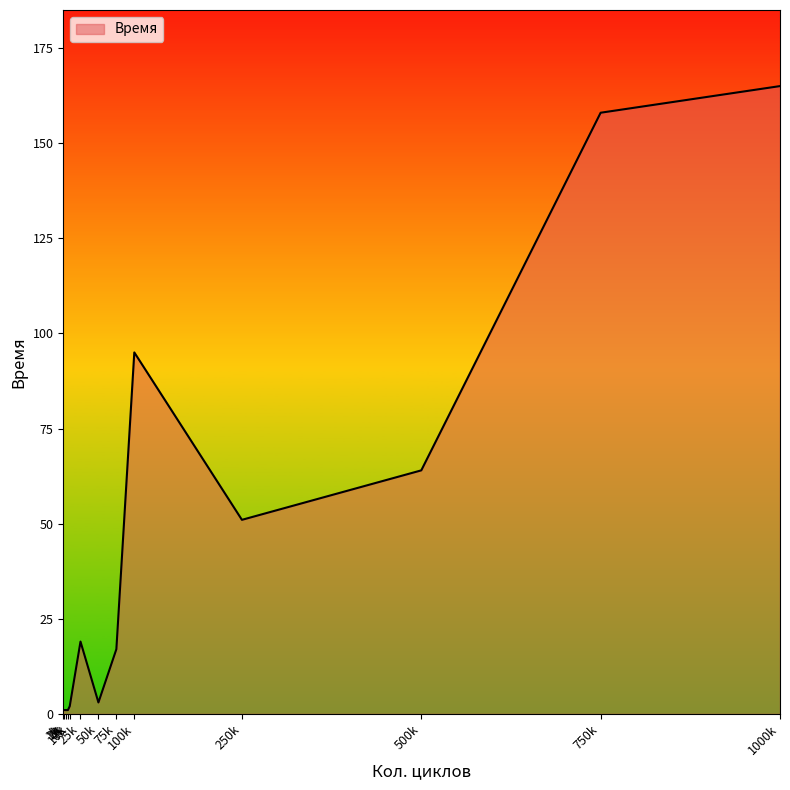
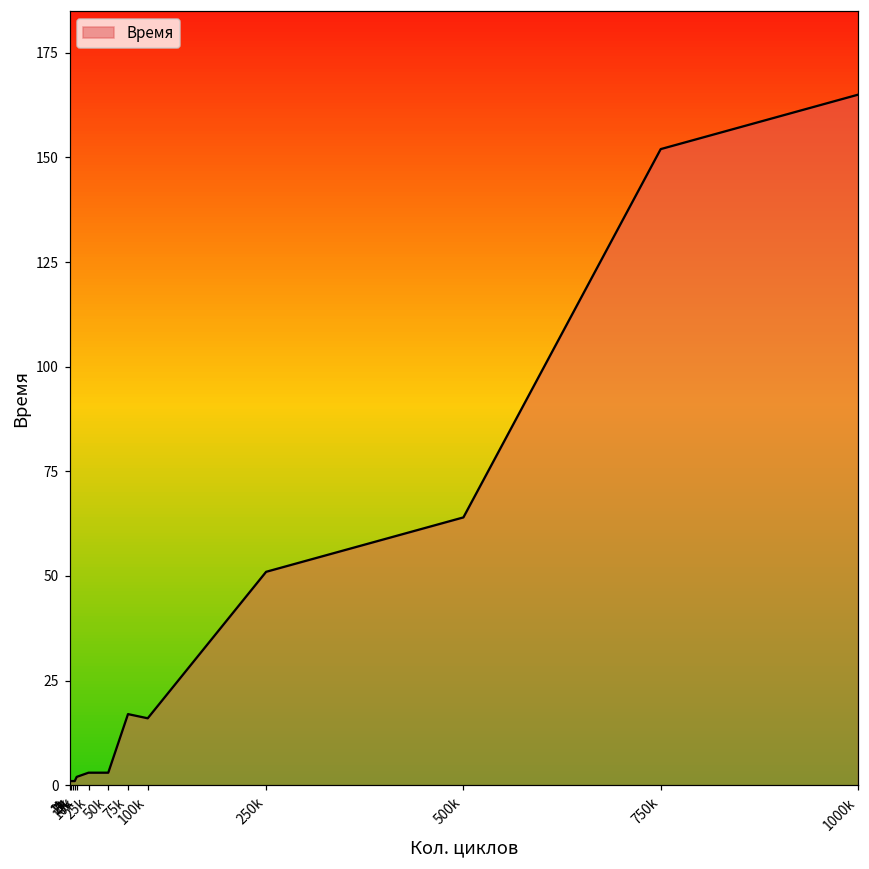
25k: 19 -> 3
100k: 95 -> 16
750k: 158 -> 152
